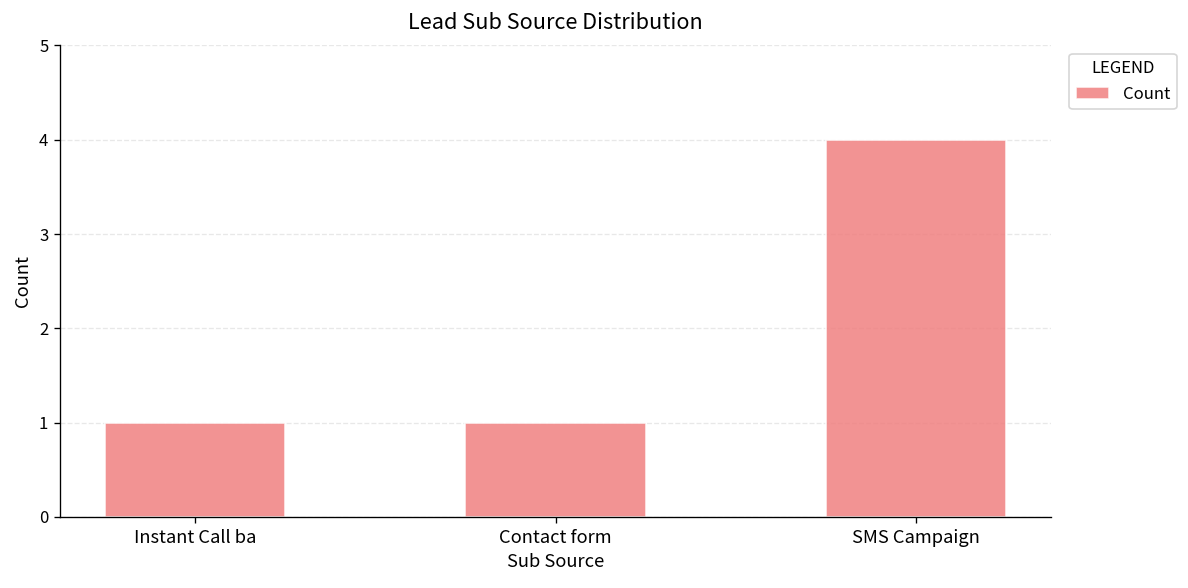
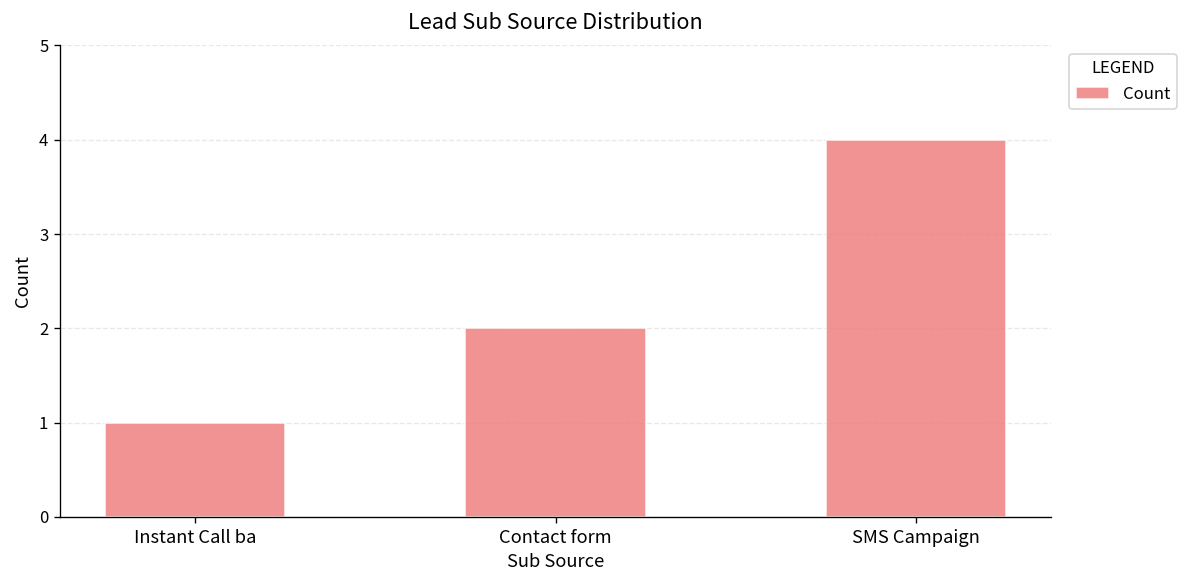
Contact form: 1 -> 2
